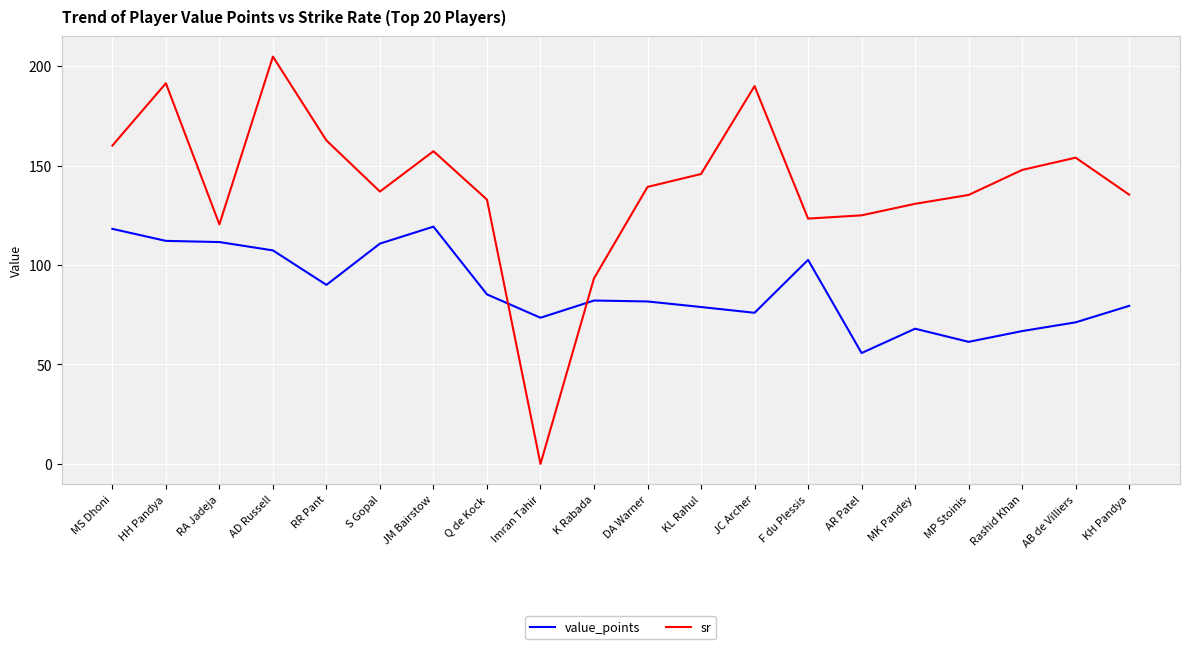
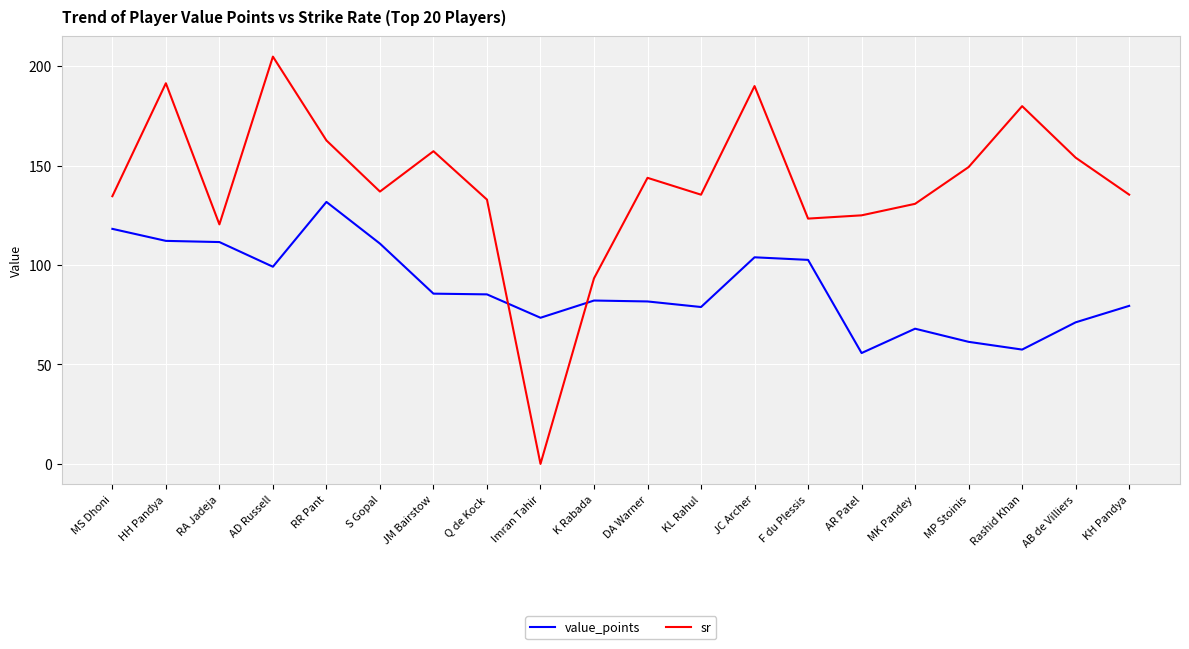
sr, MS Dhoni: 160 -> 135
value_points, AD Russell: 107 -> 99
value_points, RR Pant: 90 -> 132
value_points, JM Bairstow: 119 -> 86
sr, DA Warner: 139 -> 144
sr, KL Rahul: 146 -> 135
value_points, JC Archer: 76 -> 104
sr, MP Stoinis: 135 -> 149
value_points, Rashid Khan: 67 -> 58
sr, Rashid Khan: 148 -> 180
